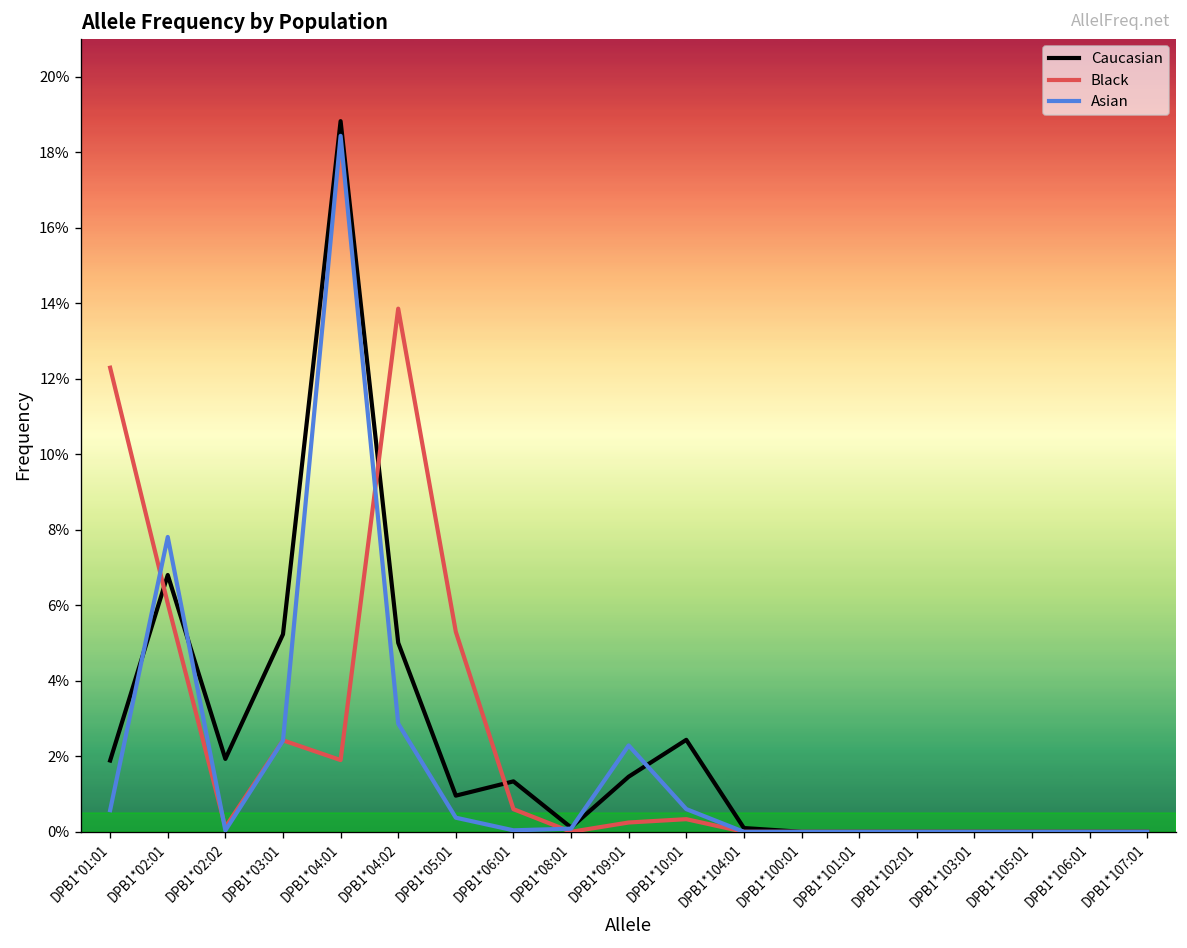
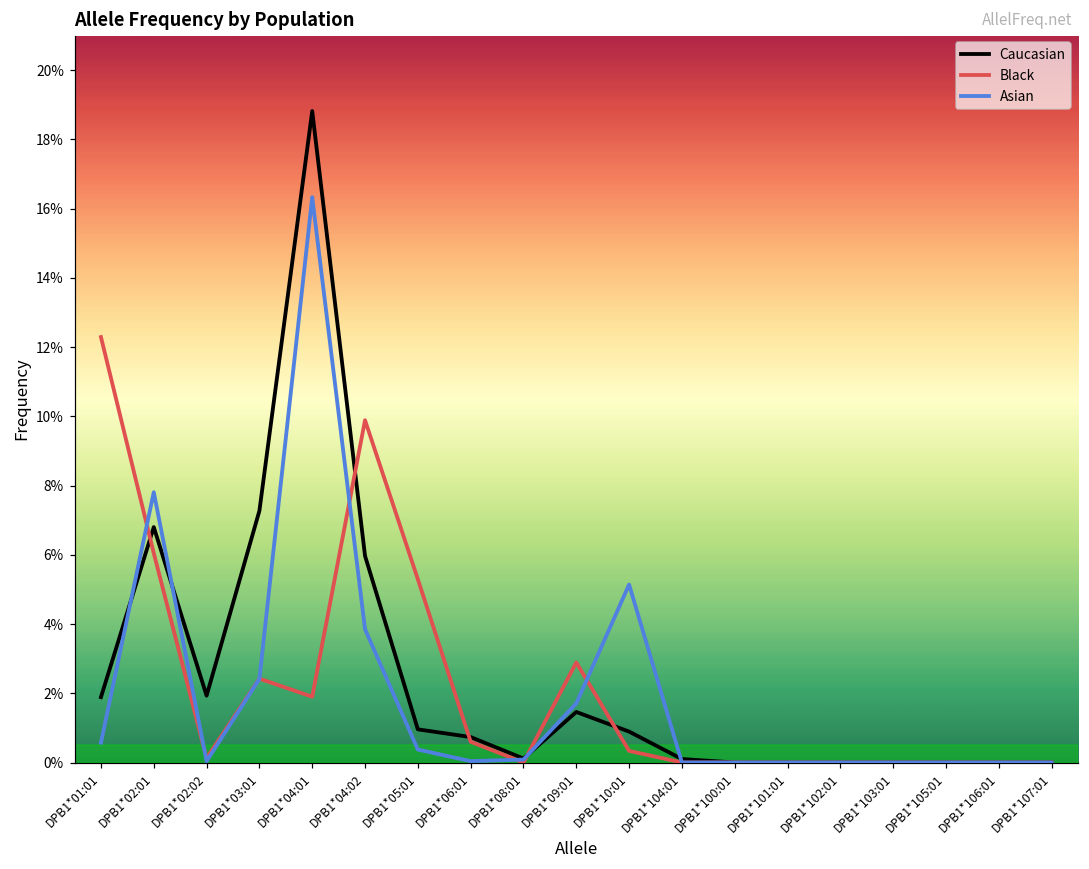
Caucasian, DPB1*03:01: 5.2% -> 7.3%
Asian, DPB1*04:01: 18.4% -> 16.3%
Caucasian, DPB1*04:02: 5.0% -> 6.0%
Black, DPB1*04:02: 13.9% -> 9.9%
Asian, DPB1*04:02: 2.9% -> 3.8%
Caucasian, DPB1*06:01: 1.3% -> 0.7%
Black, DPB1*09:01: 0.2% -> 2.9%
Asian, DPB1*09:01: 2.3% -> 1.7%
Caucasian, DPB1*10:01: 2.4% -> 0.9%
Asian, DPB1*10:01: 0.6% -> 5.1%
